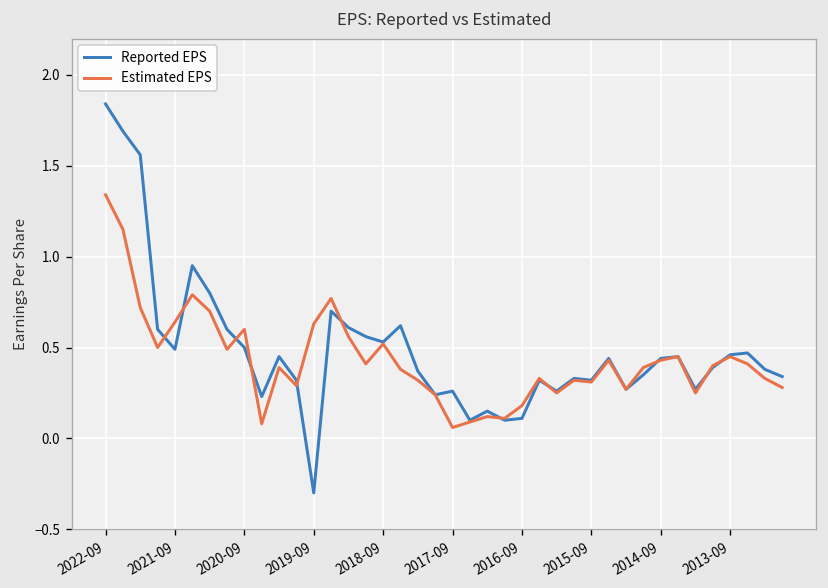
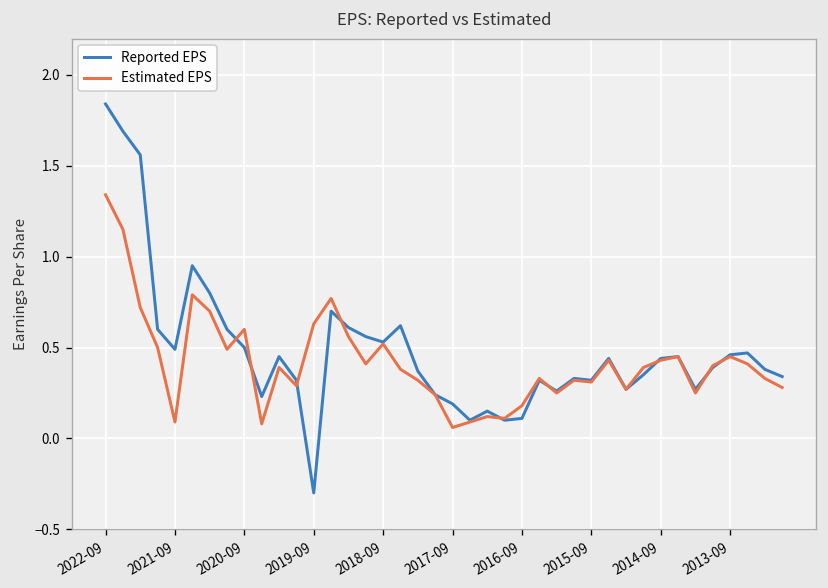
Estimated EPS, 2021-09: 0.64 -> 0.09
Reported EPS, 2017-09: 0.26 -> 0.19
